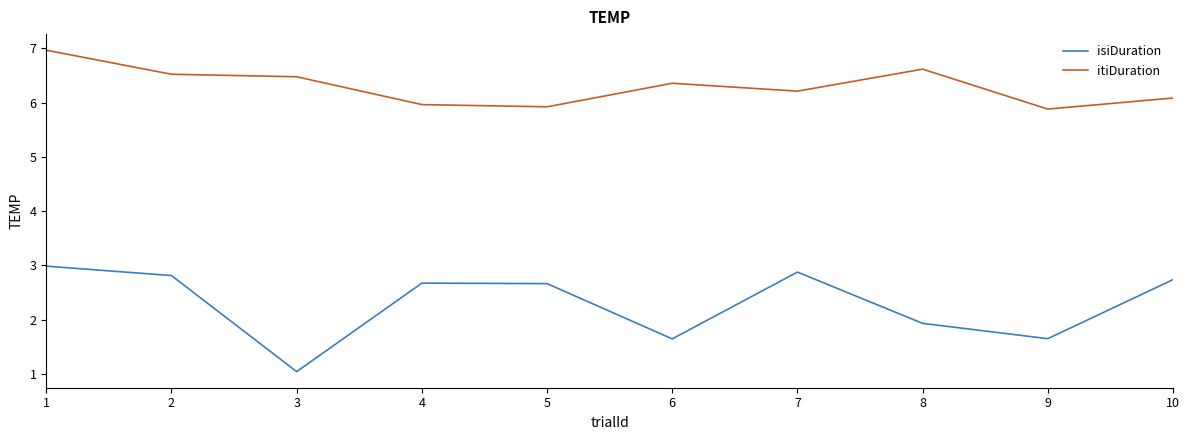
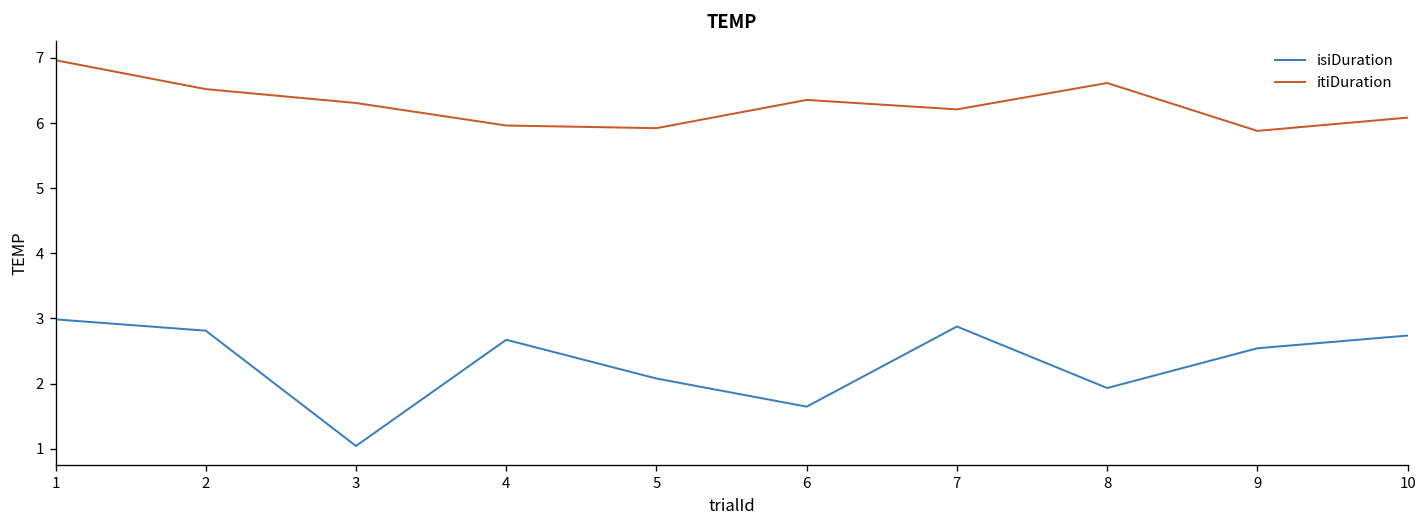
itiDuration, 3: 6.5 -> 6.3
isiDuration, 5: 2.7 -> 2.1
isiDuration, 9: 1.6 -> 2.5
